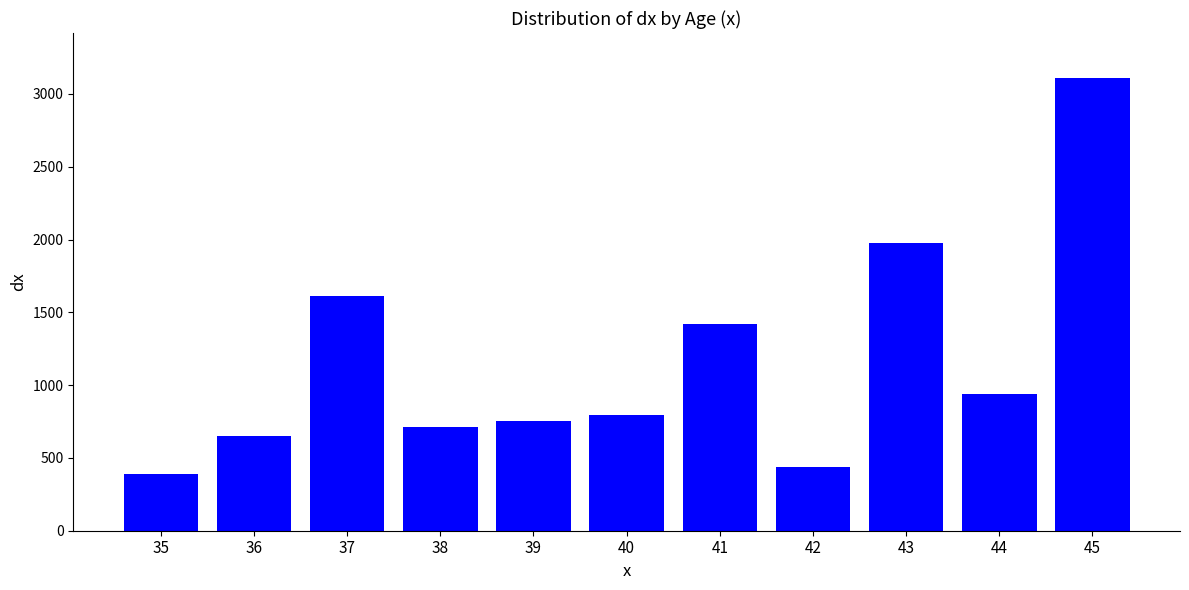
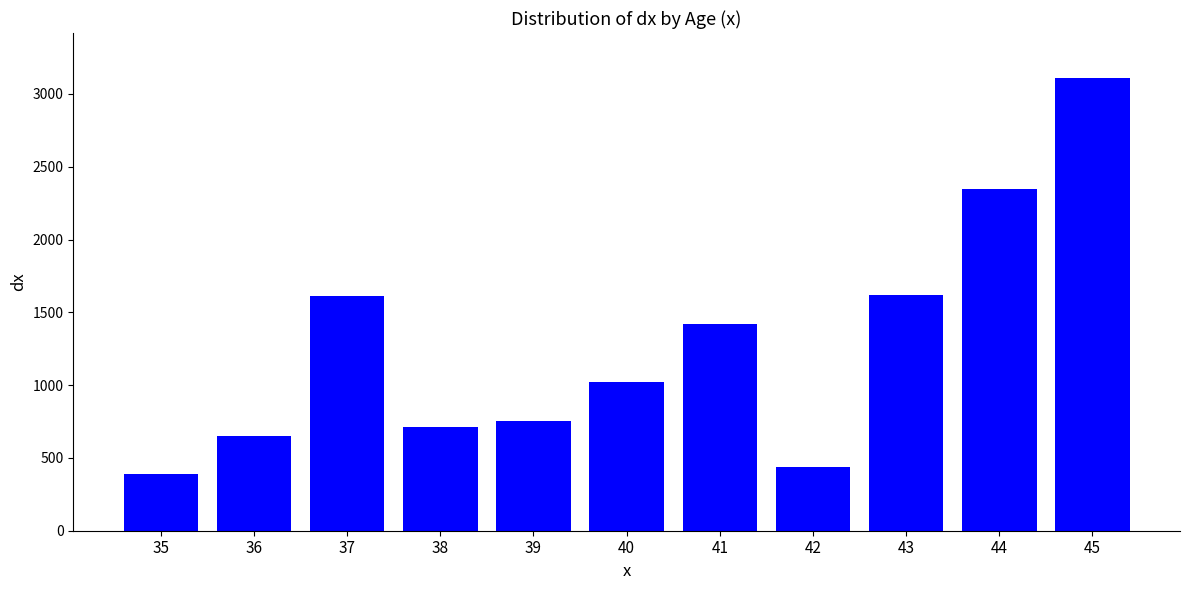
40: 790 -> 1020
43: 1980 -> 1620
44: 940 -> 2350
